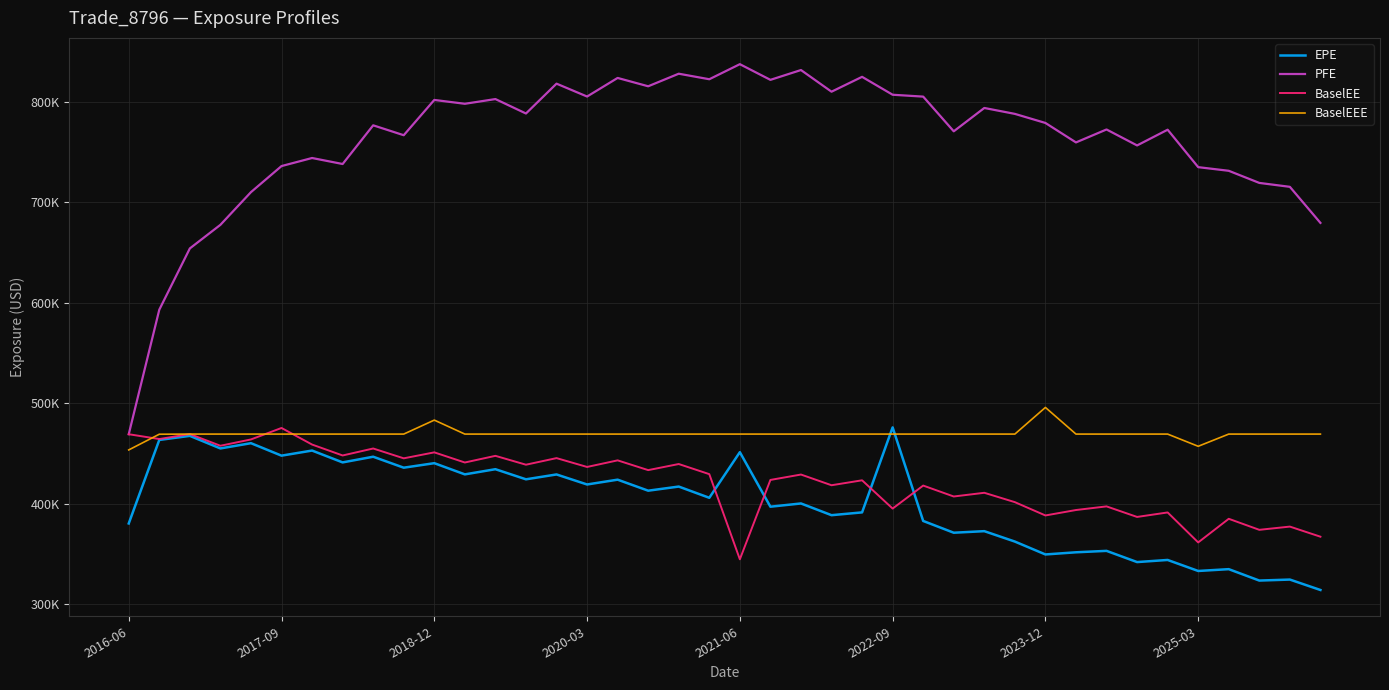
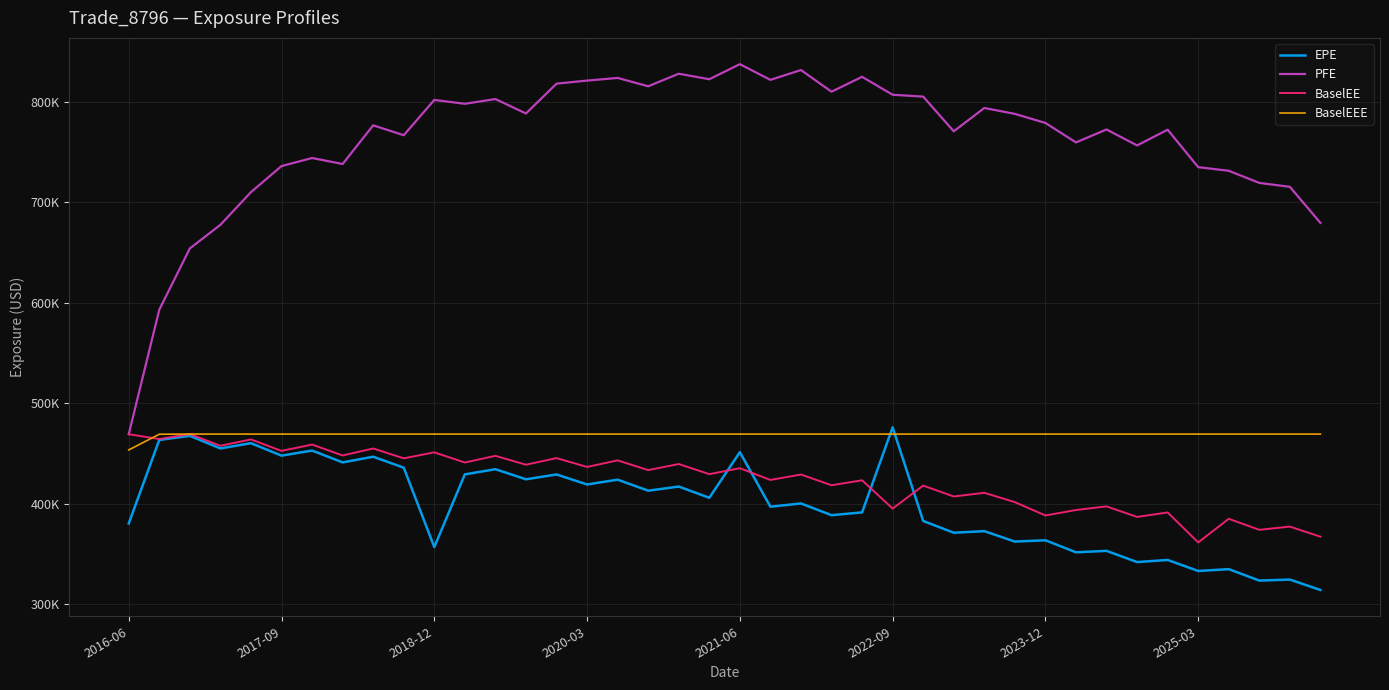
BaselEE, 2017-09: 475000 -> 452000
EPE, 2018-12: 440000 -> 357000
BaselEEE, 2018-12: 483000 -> 469000
PFE, 2020-03: 805000 -> 821000
BaselEE, 2021-06: 345000 -> 435000
EPE, 2023-12: 349000 -> 364000
BaselEEE, 2023-12: 496000 -> 469000
BaselEEE, 2025-03: 457000 -> 469000
